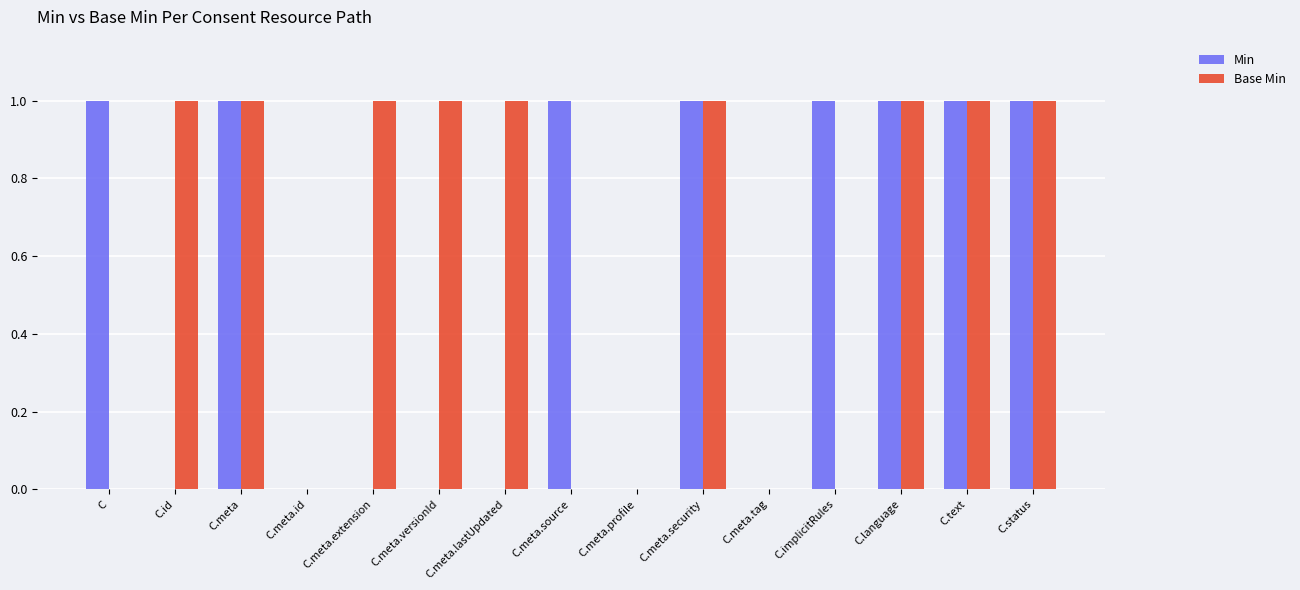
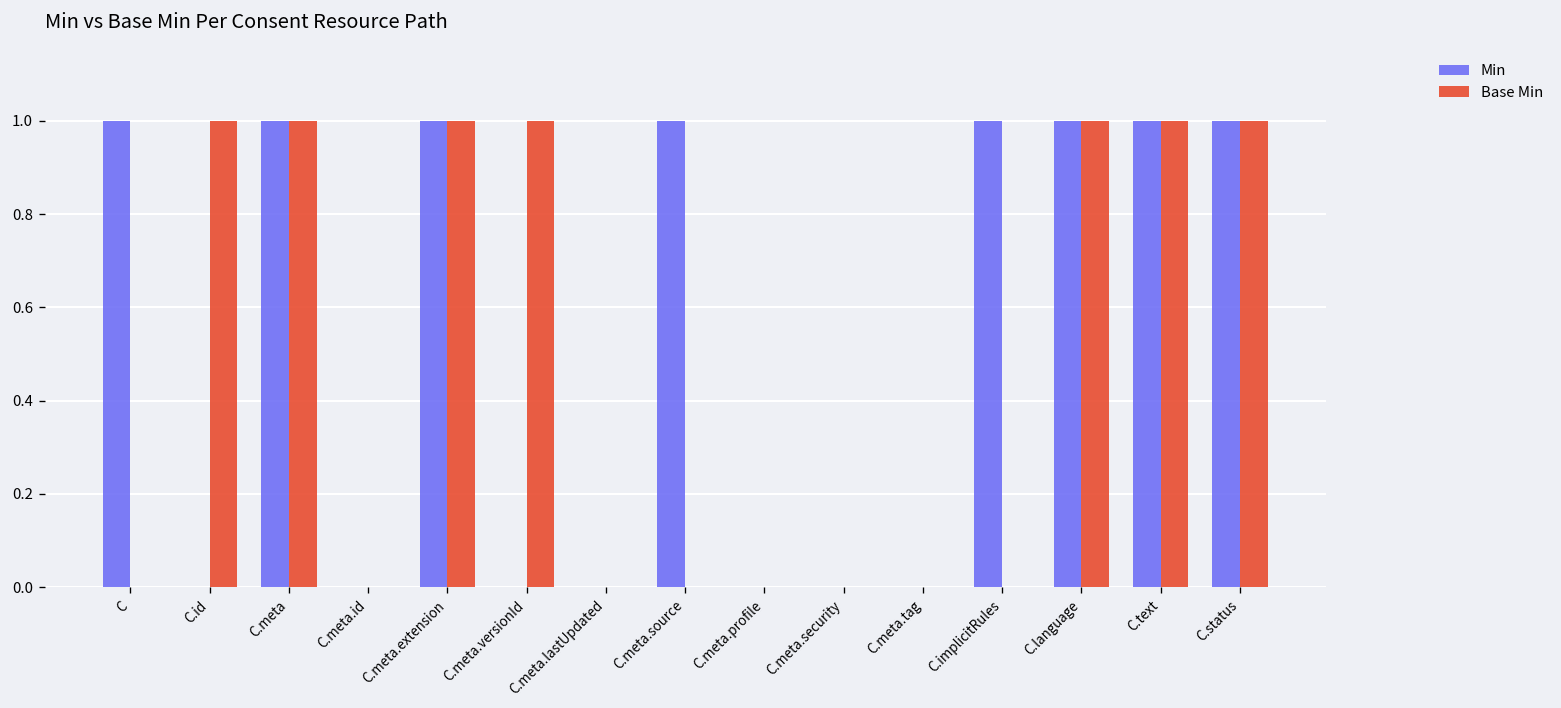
Min, C.meta.extension: 0 -> 1
Base Min, C.meta.lastUpdated: 1 -> 0
Min, C.meta.security: 1 -> 0
Base Min, C.meta.security: 1 -> 0
